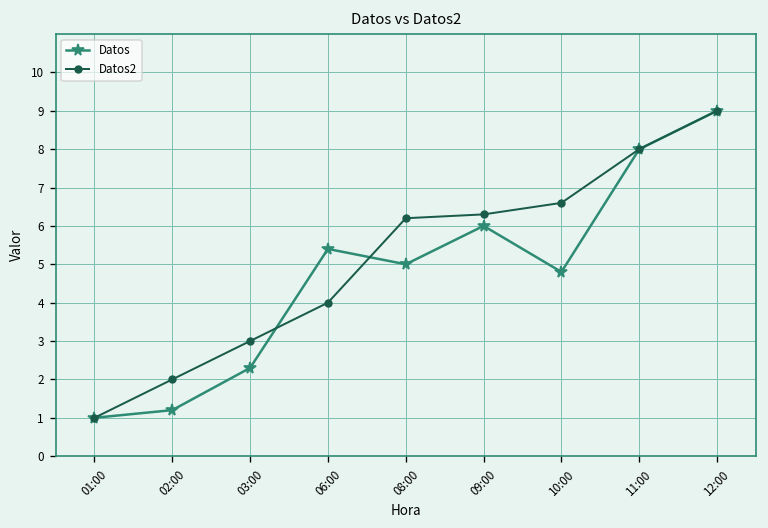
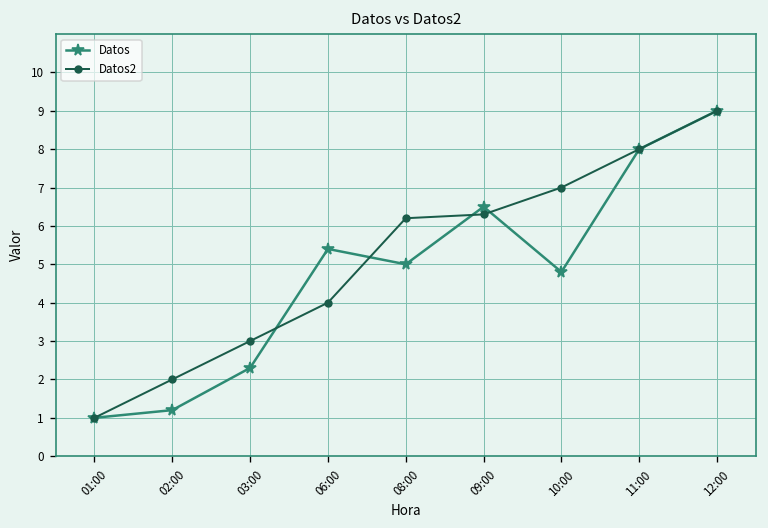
Datos, 09:00: 6.0 -> 6.5
Datos2, 10:00: 6.6 -> 7.0
